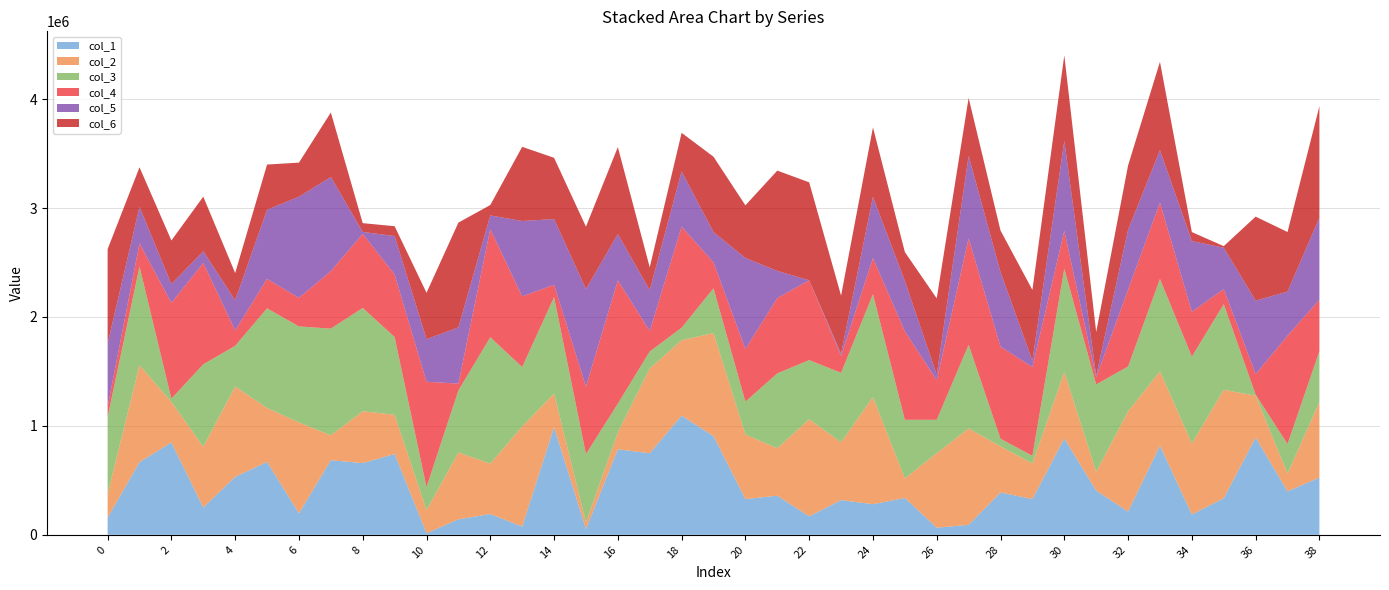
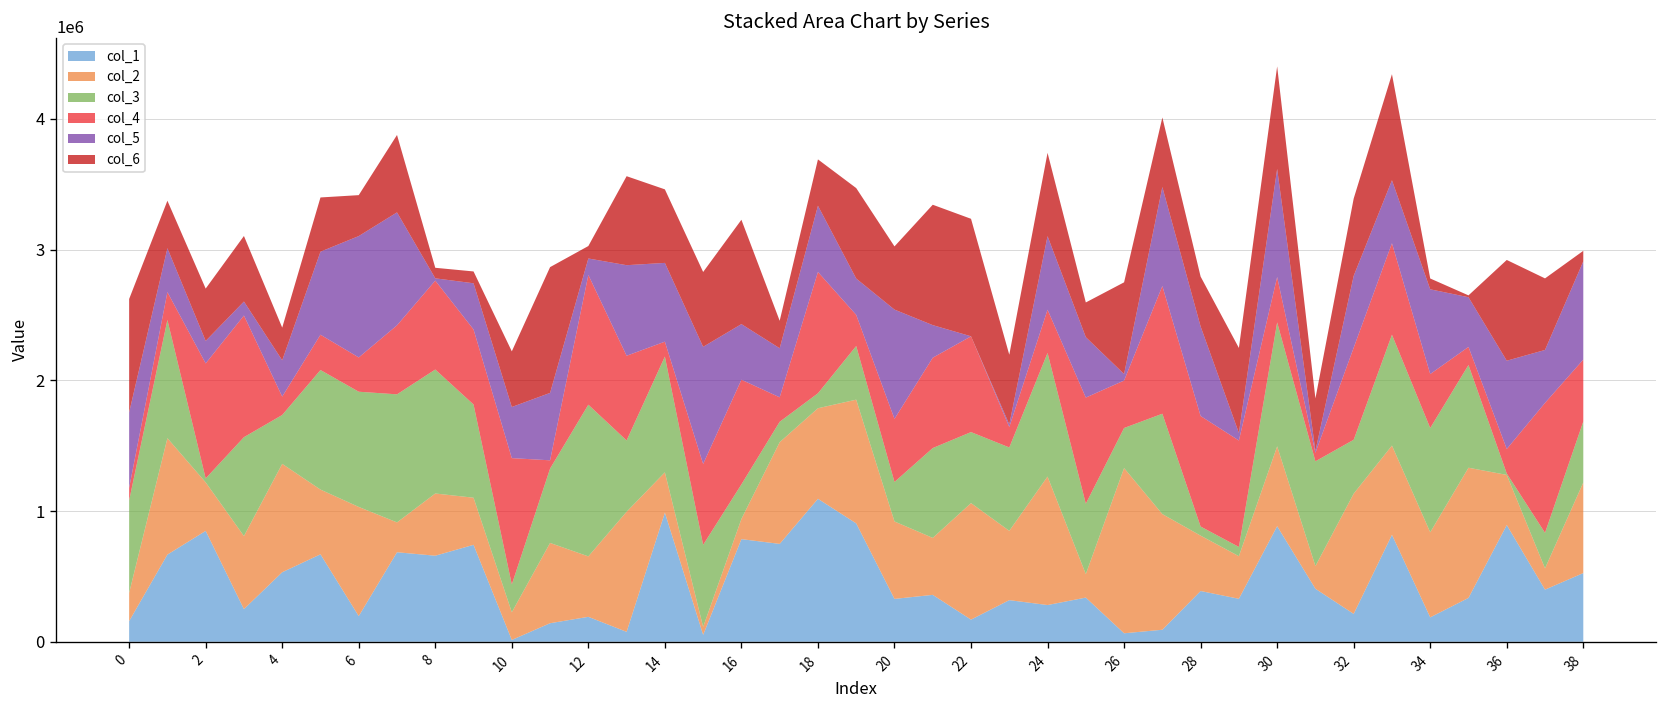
col_4, 16: 1130000 -> 800000
col_2, 26: 680000 -> 1260000
col_6, 38: 1020000 -> 80000
